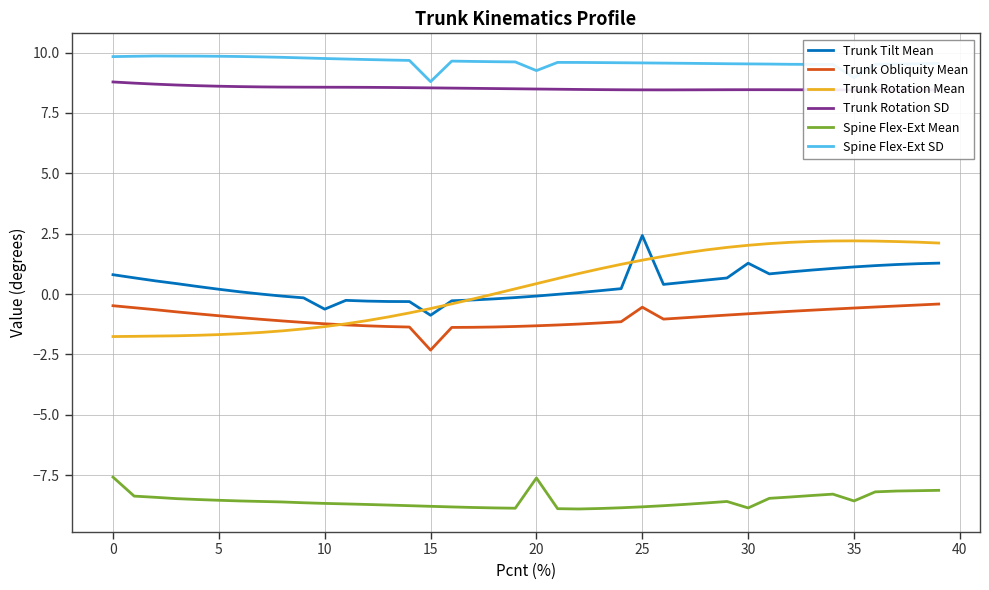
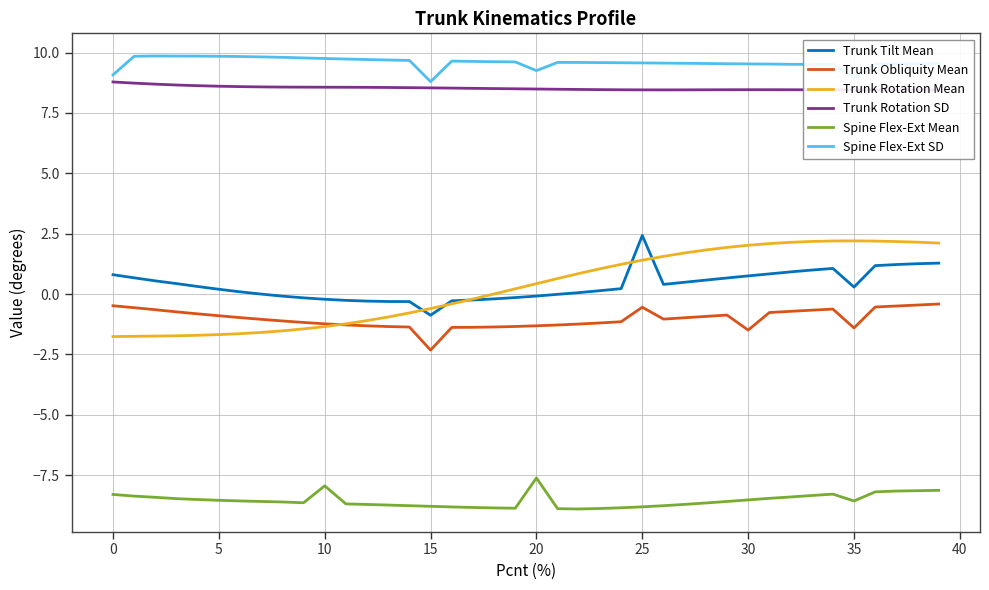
Spine Flex-Ext Mean, 0: -7.6 -> -8.3
Spine Flex-Ext SD, 0: 9.8 -> 9.1
Trunk Tilt Mean, 10: -0.6 -> -0.2
Spine Flex-Ext Mean, 10: -8.7 -> -7.9
Trunk Tilt Mean, 30: 1.3 -> 0.8
Trunk Obliquity Mean, 30: -0.8 -> -1.5
Spine Flex-Ext Mean, 30: -8.9 -> -8.5
Trunk Tilt Mean, 35: 1.1 -> 0.3
Trunk Obliquity Mean, 35: -0.6 -> -1.4
